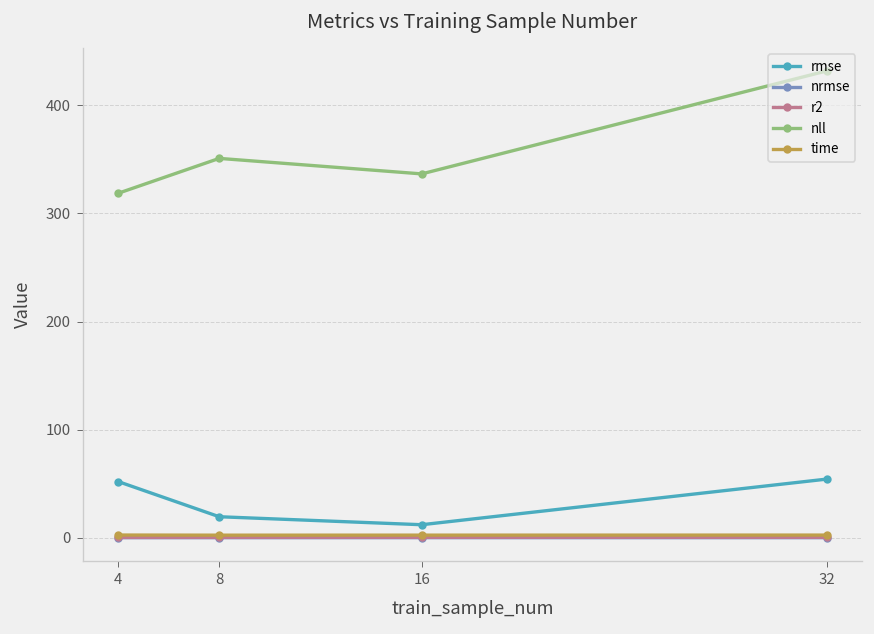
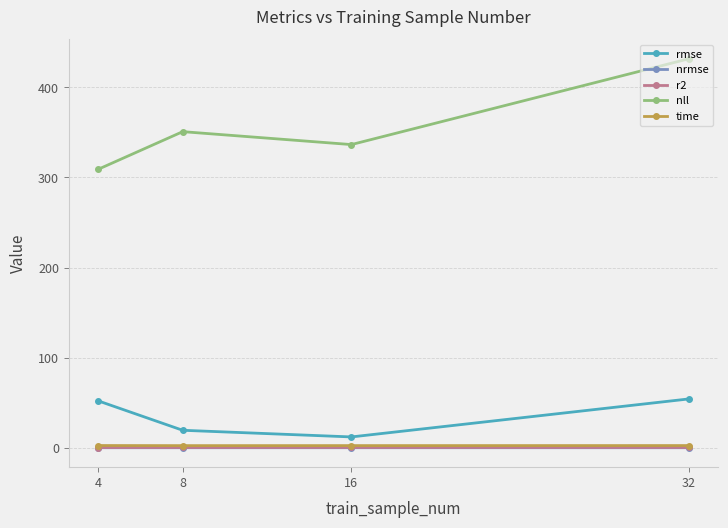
nll, 4: 320 -> 310
